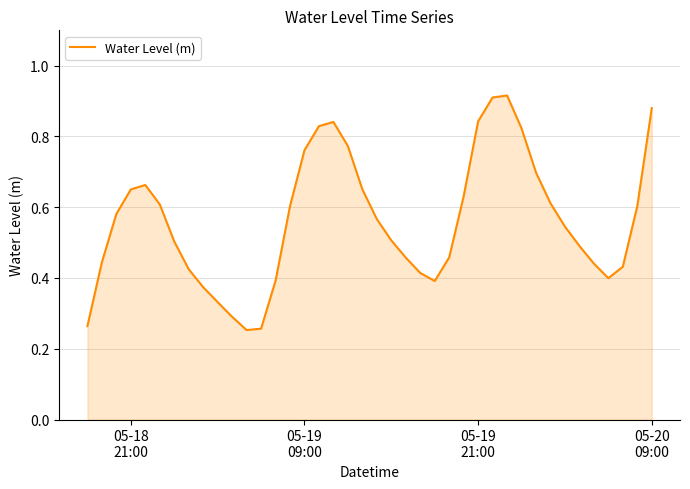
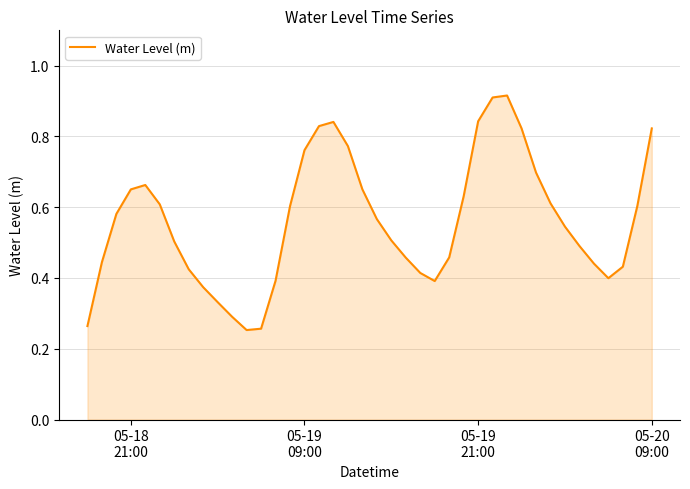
05-20 09:00: 0.88 -> 0.82
